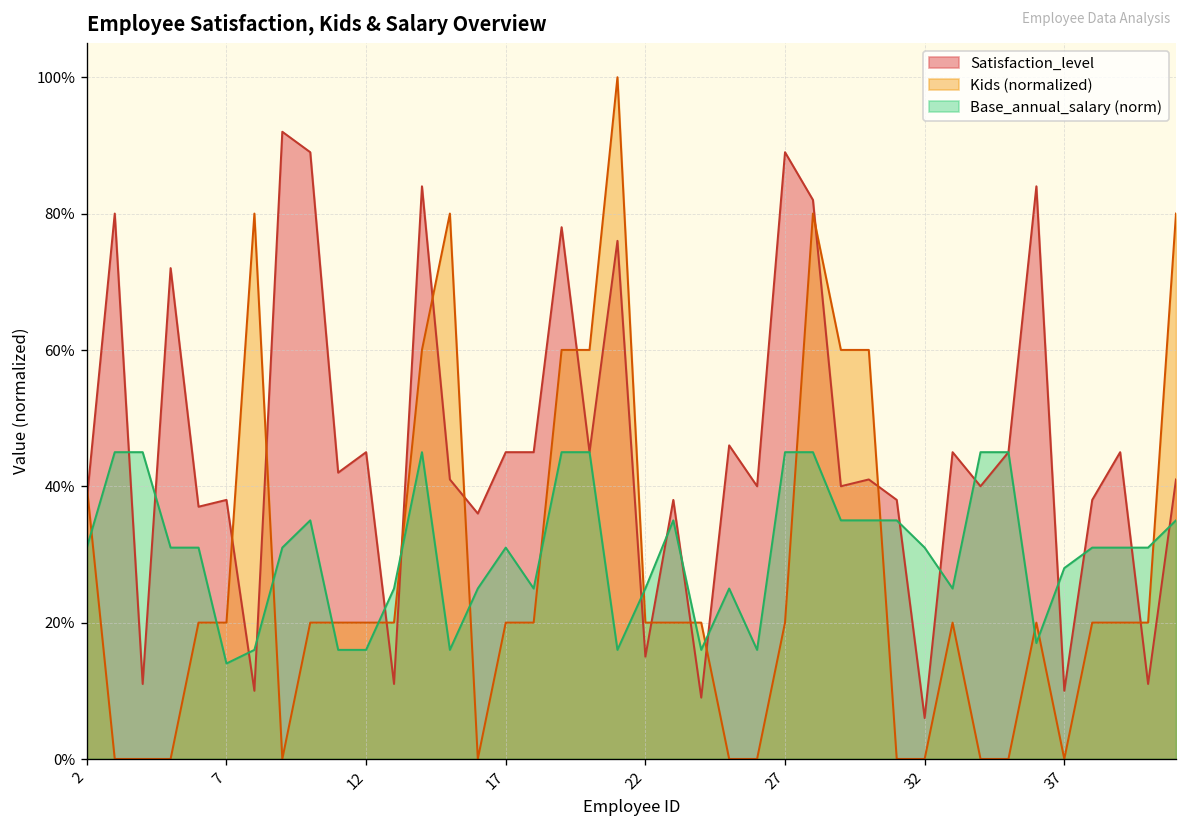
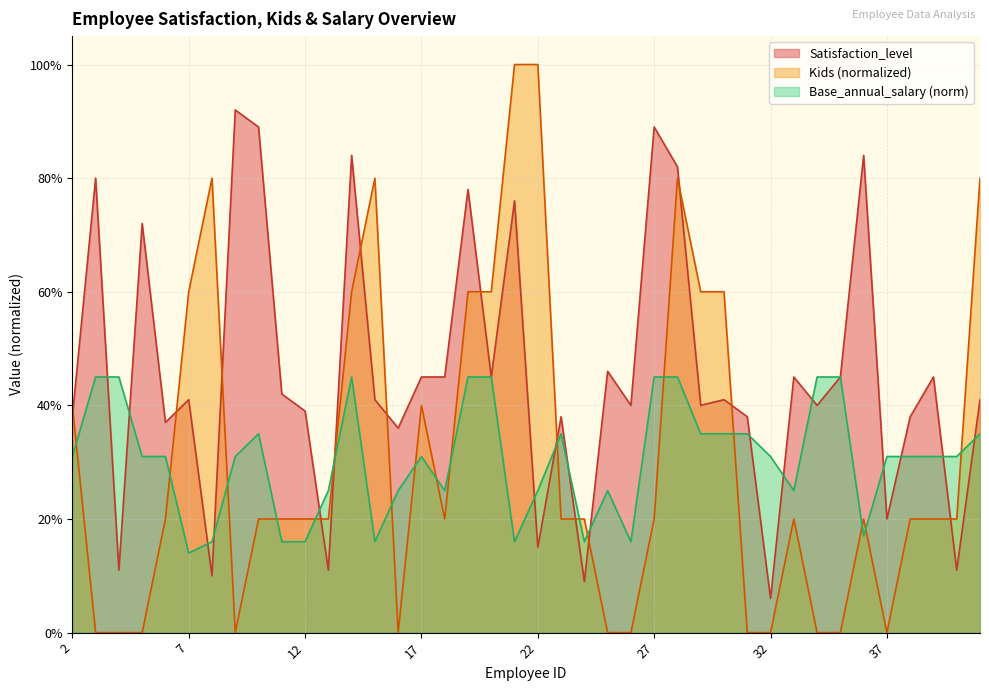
Satisfaction_level, 7: 38% -> 41%
Kids (normalized), 7: 20% -> 60%
Satisfaction_level, 12: 45% -> 39%
Kids (normalized), 17: 20% -> 40%
Kids (normalized), 22: 20% -> 100%
Satisfaction_level, 37: 10% -> 20%
Base_annual_salary (norm), 37: 28% -> 31%
